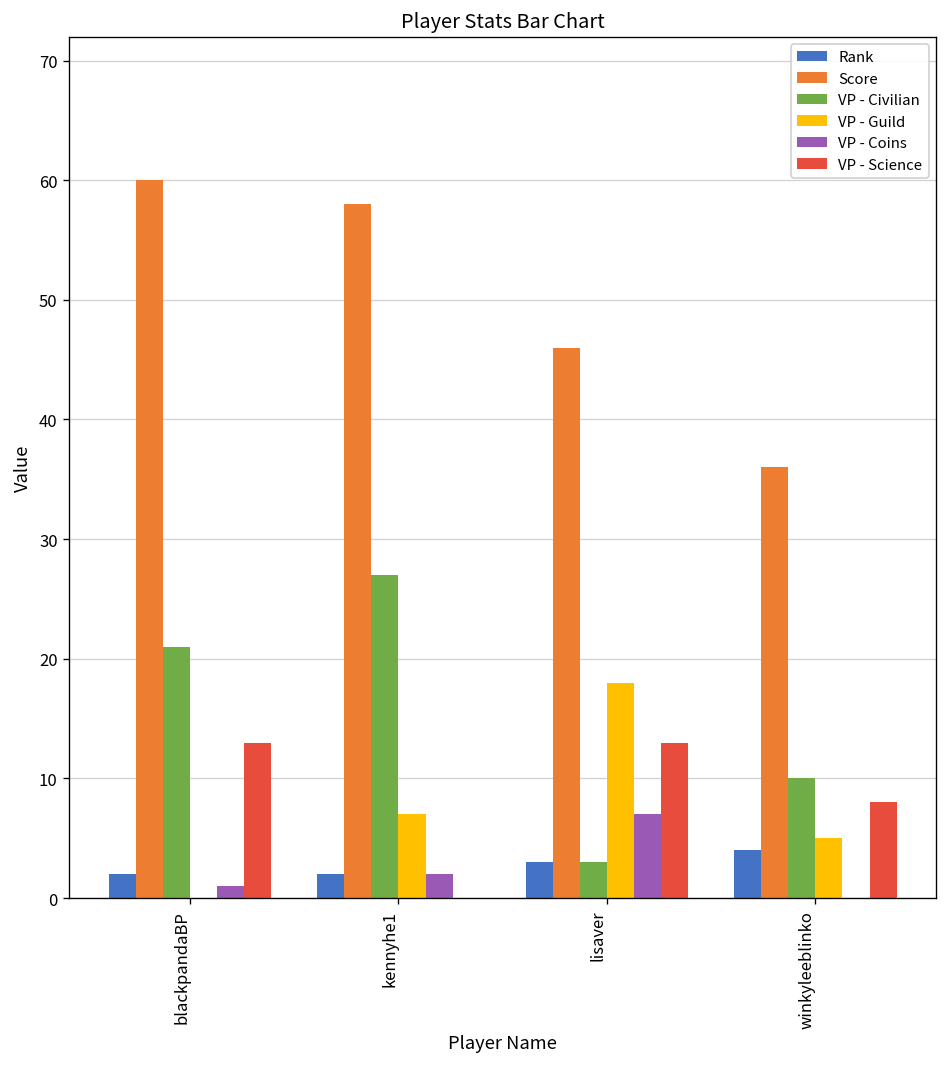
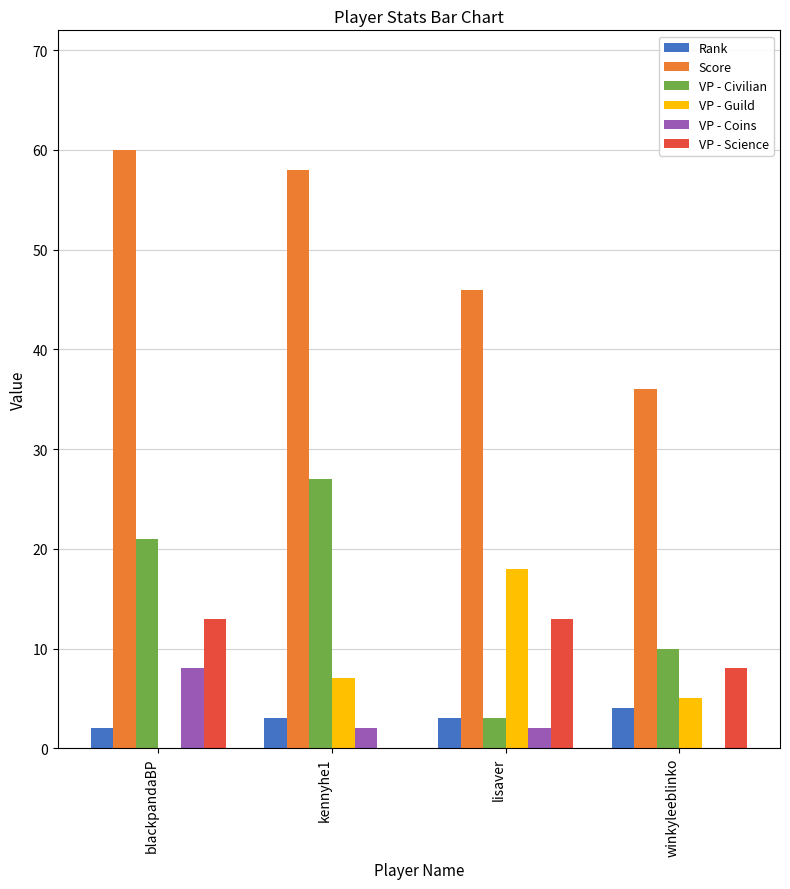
VP - Coins, blackpandaBP: 1 -> 8
Rank, kennyhe1: 2 -> 3
VP - Coins, lisaver: 7 -> 2
